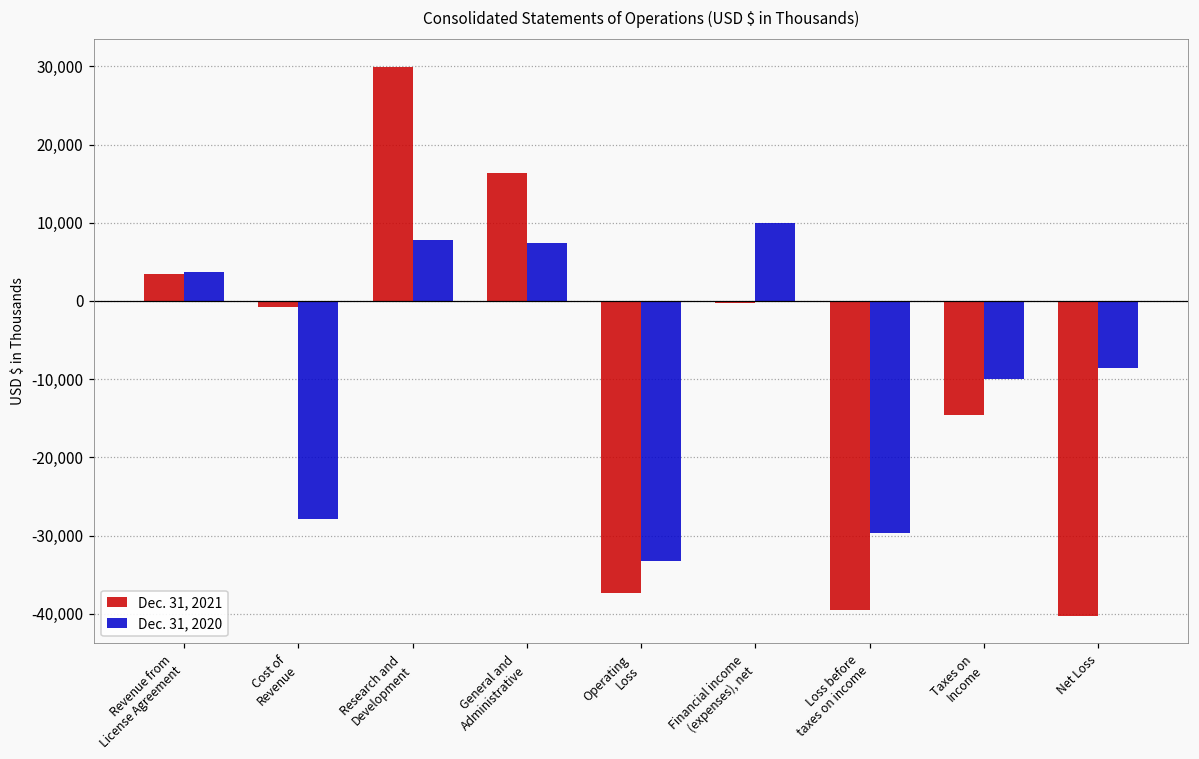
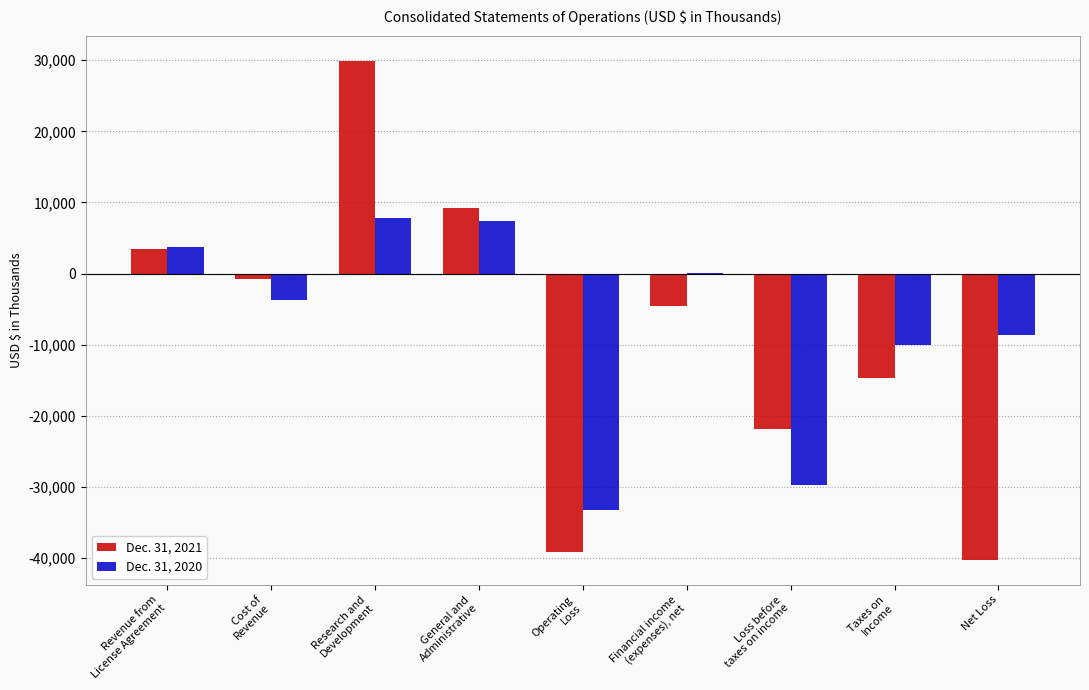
Dec. 31, 2020, Cost of Revenue: -28,000 -> -4,000
Dec. 31, 2021, General and Administrative: 16,000 -> 9,000
Dec. 31, 2021, Operating Loss: -37,000 -> -39,000
Dec. 31, 2021, Financial income (expenses), net: 0 -> -5,000
Dec. 31, 2020, Financial income (expenses), net: 10,000 -> 0
Dec. 31, 2021, Loss before taxes on income: -39,000 -> -22,000
